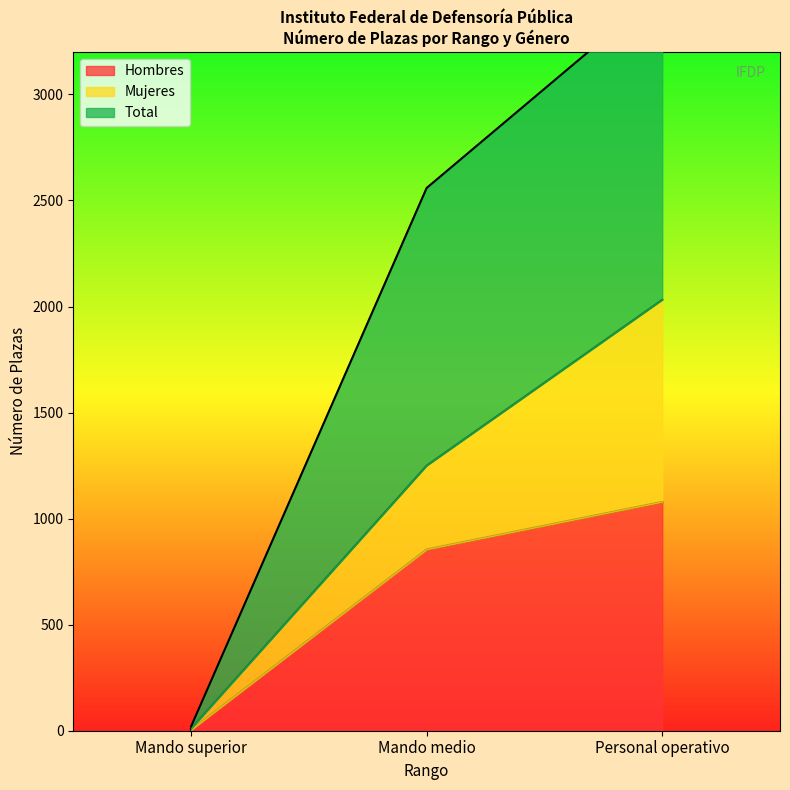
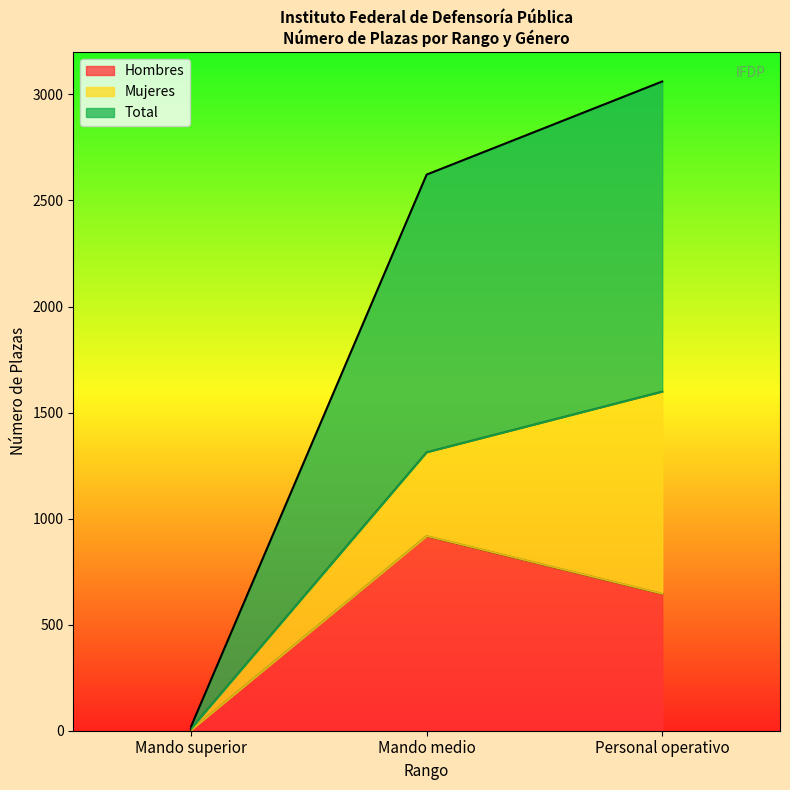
Hombres, Mando medio: 860 -> 920
Hombres, Personal operativo: 1080 -> 650
